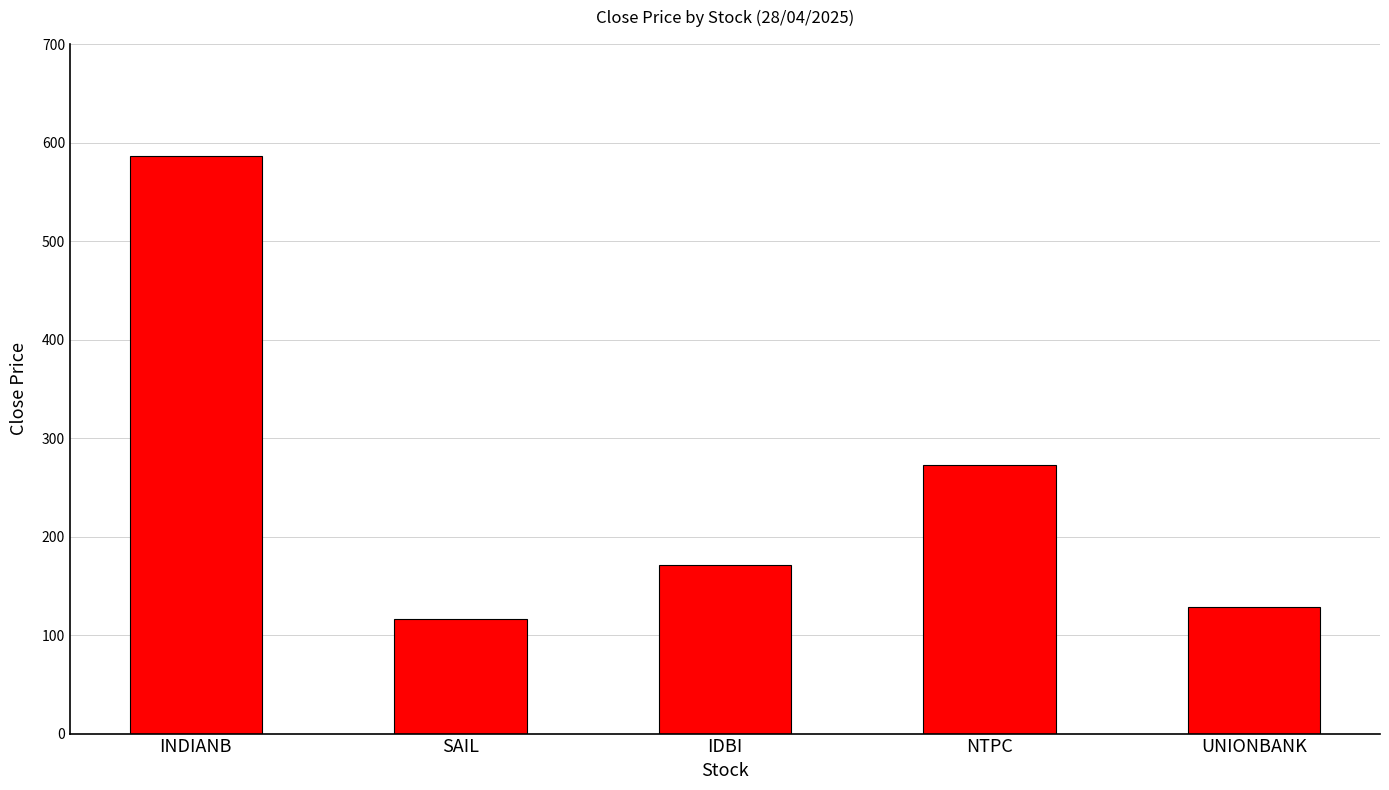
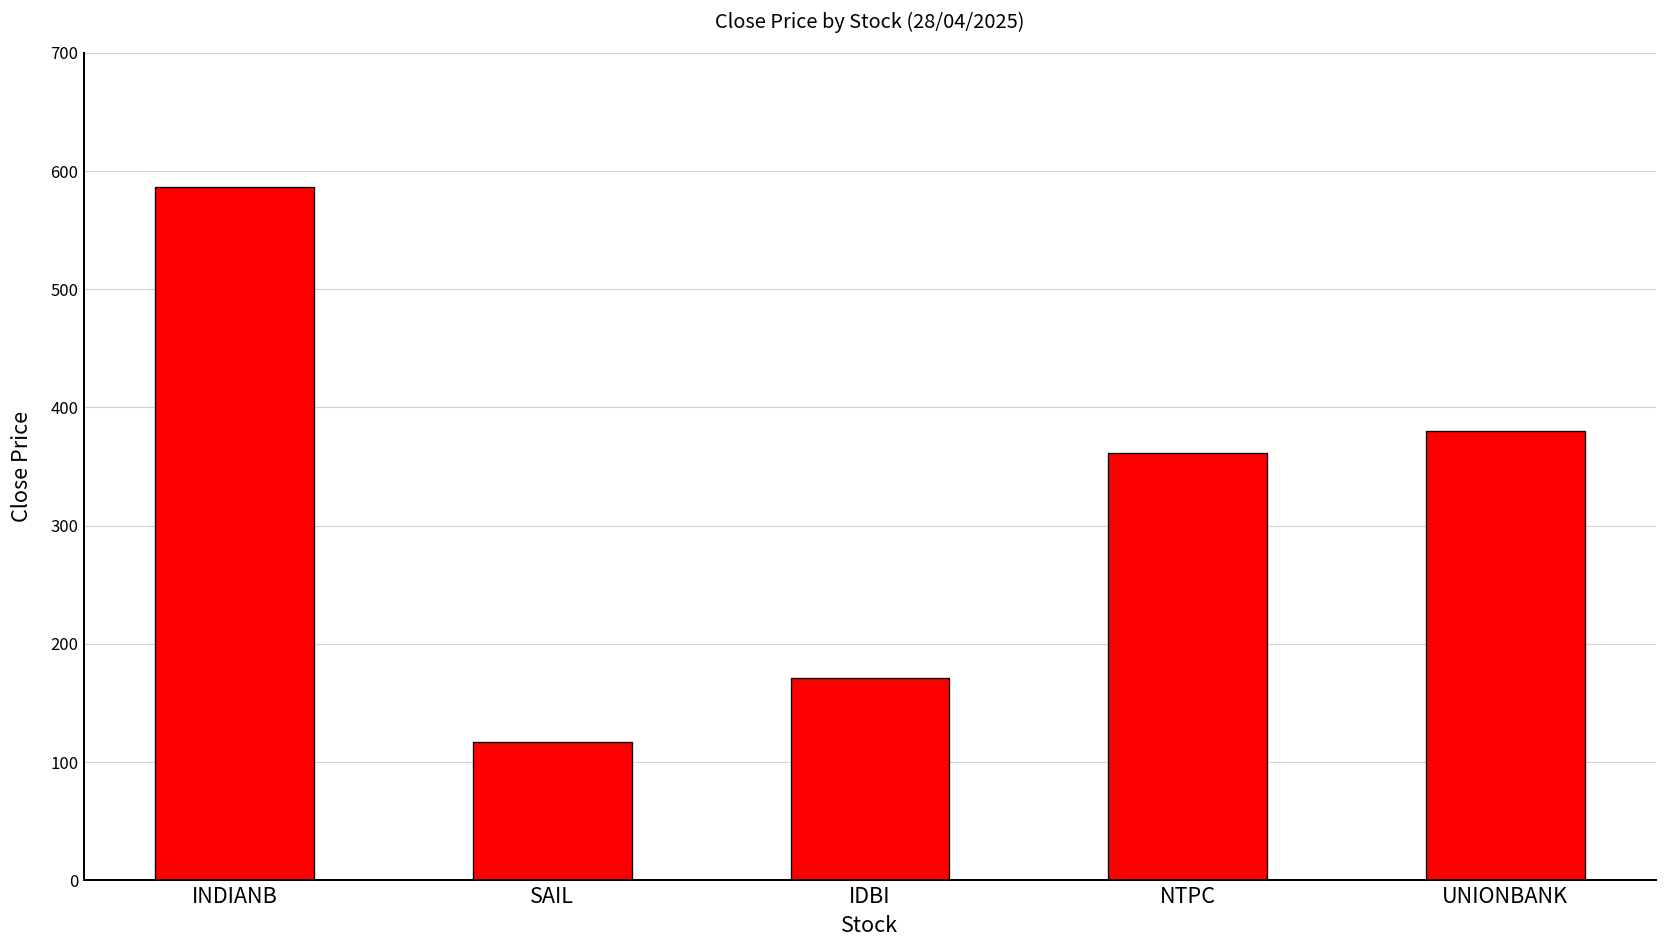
NTPC: 270 -> 360
UNIONBANK: 130 -> 380
